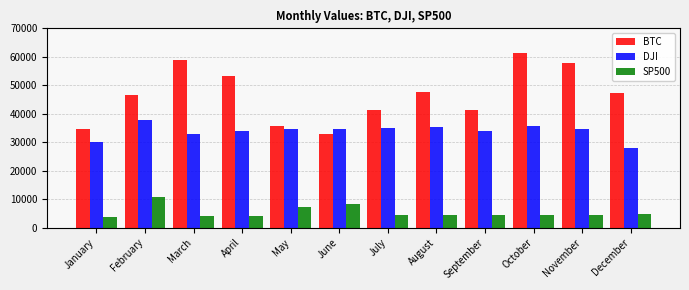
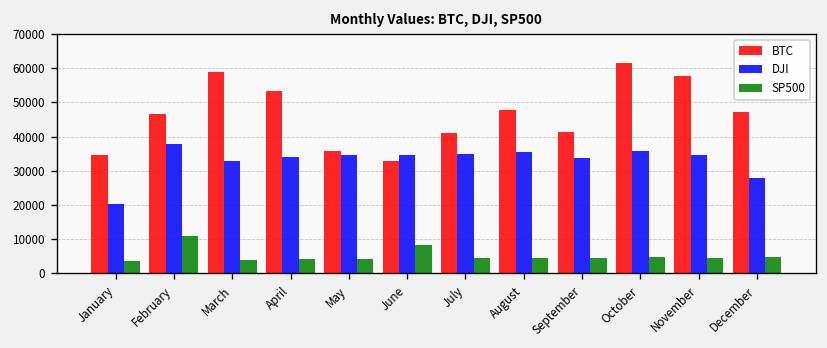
DJI, January: 30000 -> 20000
SP500, May: 7000 -> 4000
